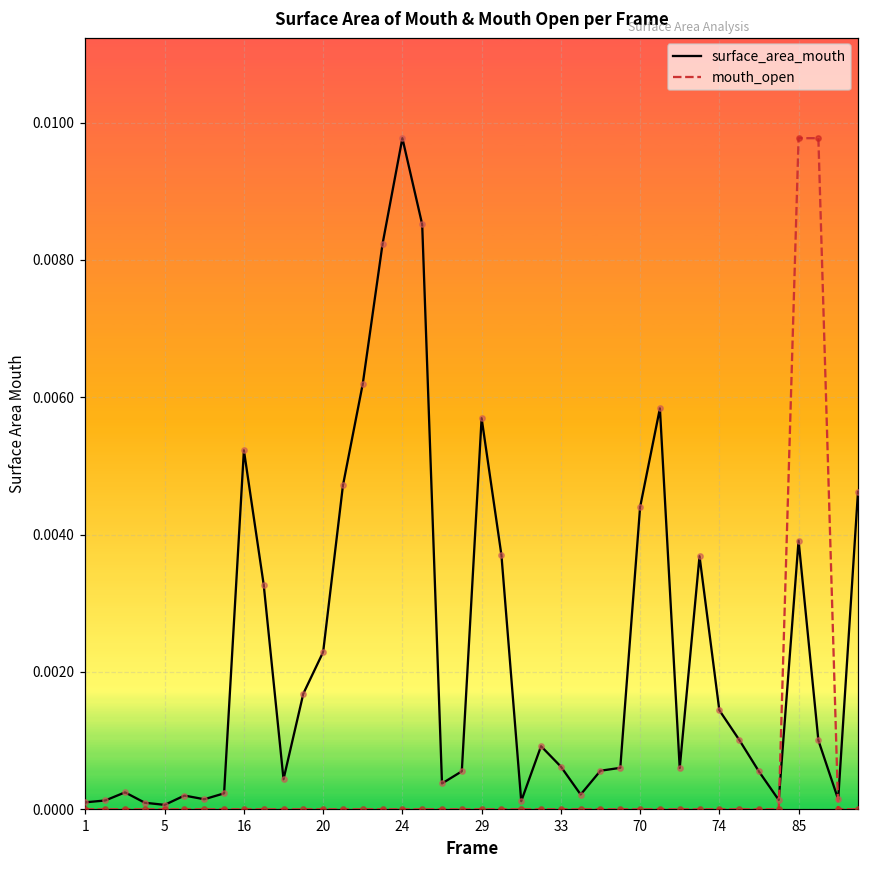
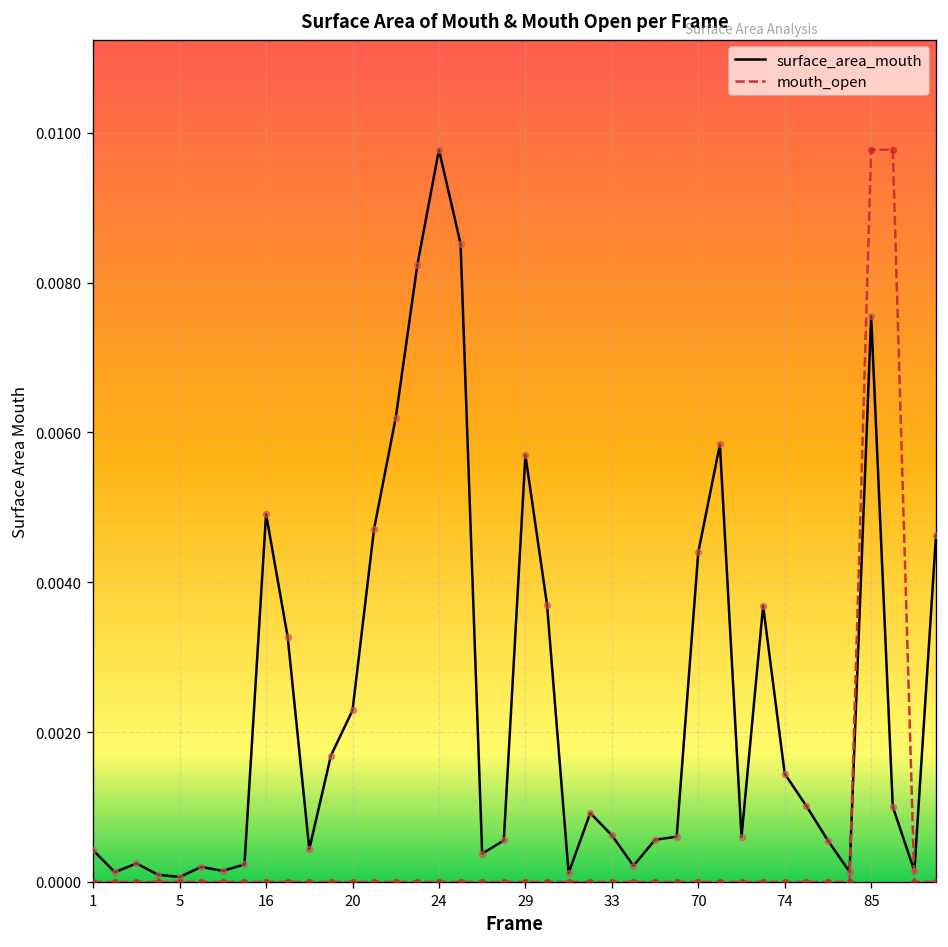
surface_area_mouth, 1: 0.0001 -> 0.0004
surface_area_mouth, 16: 0.0052 -> 0.0049
surface_area_mouth, 85: 0.0039 -> 0.0076
